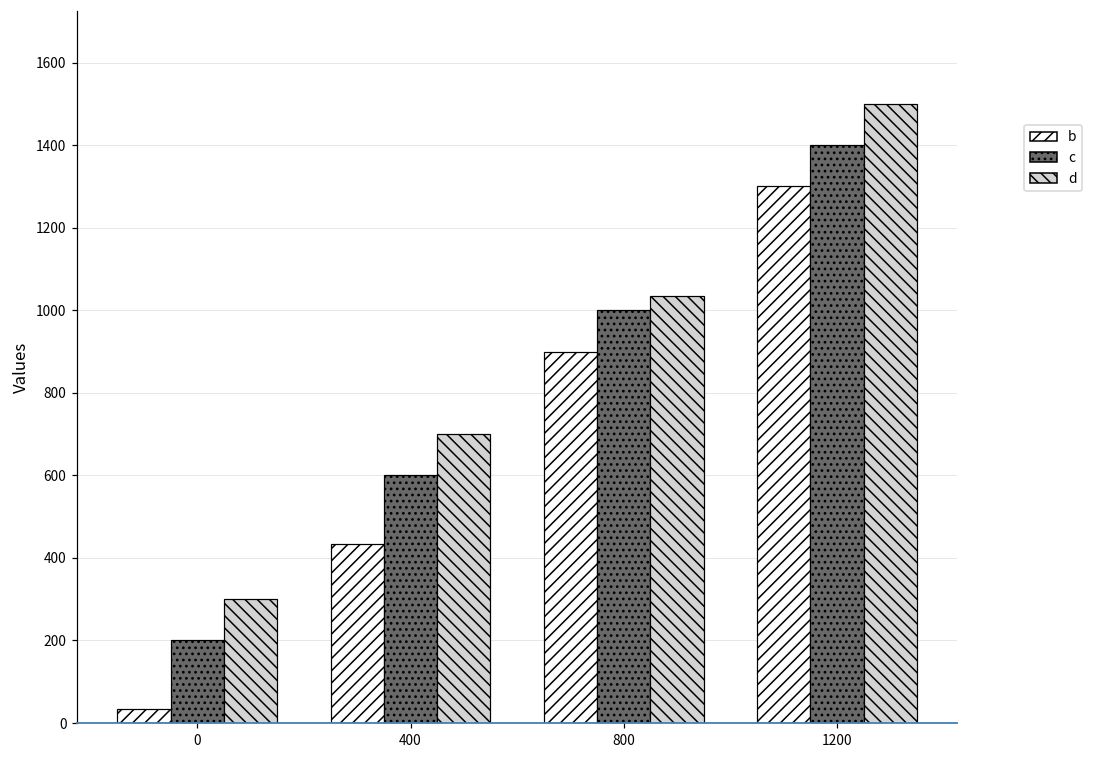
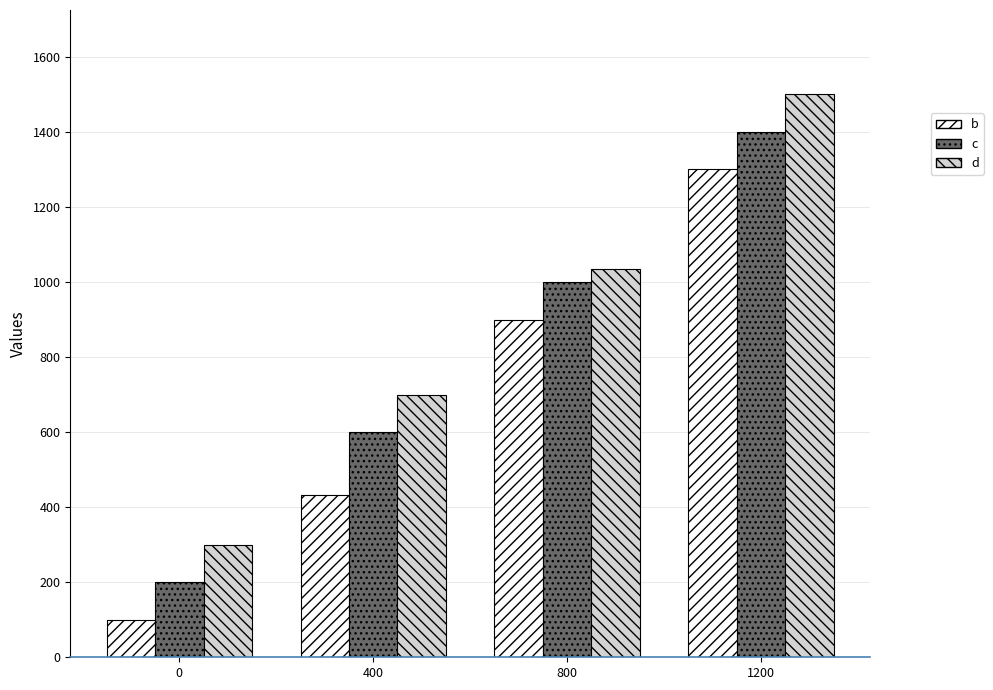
b, 0: 30 -> 100
